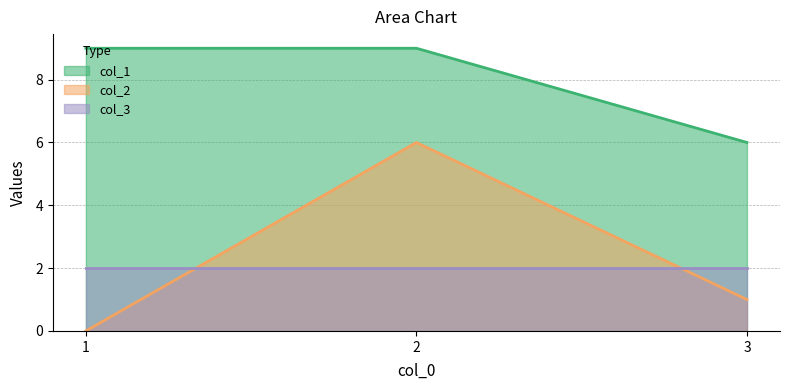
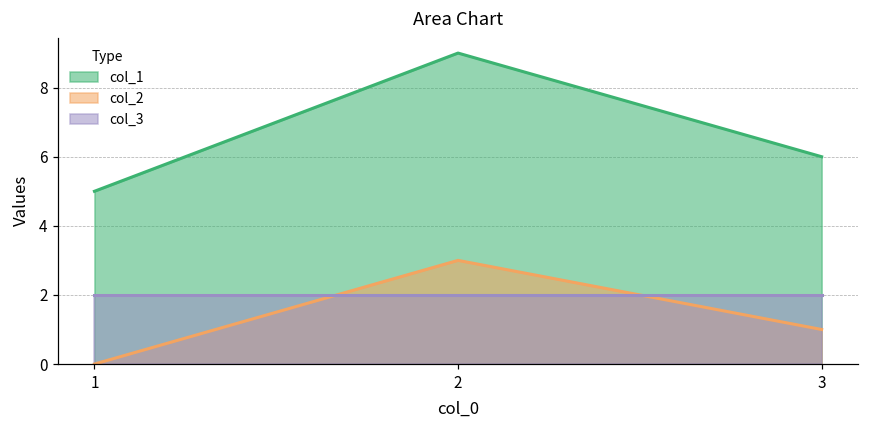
col_1, 1: 9 -> 5
col_2, 2: 6 -> 3
